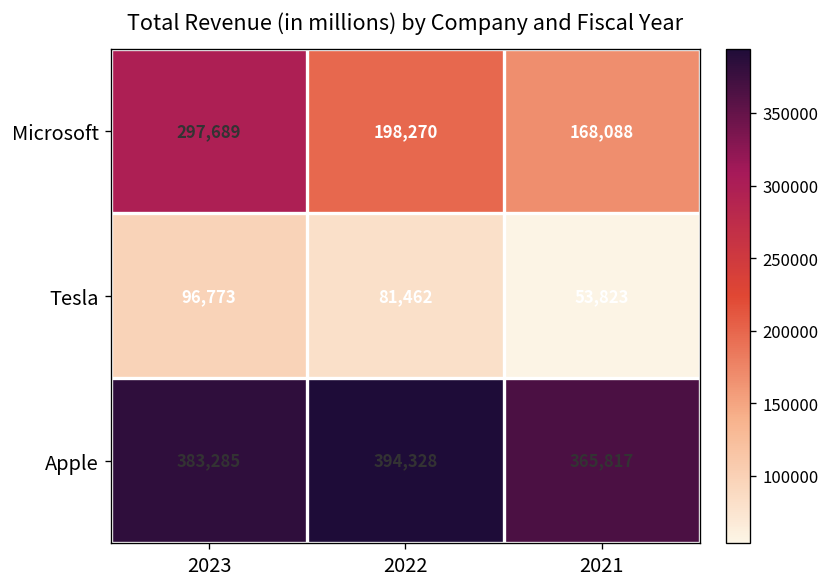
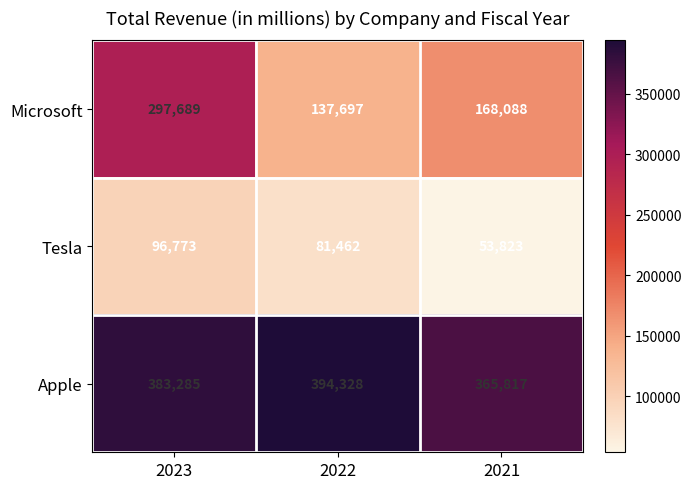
Microsoft, 2022: 198,270 -> 137,697
